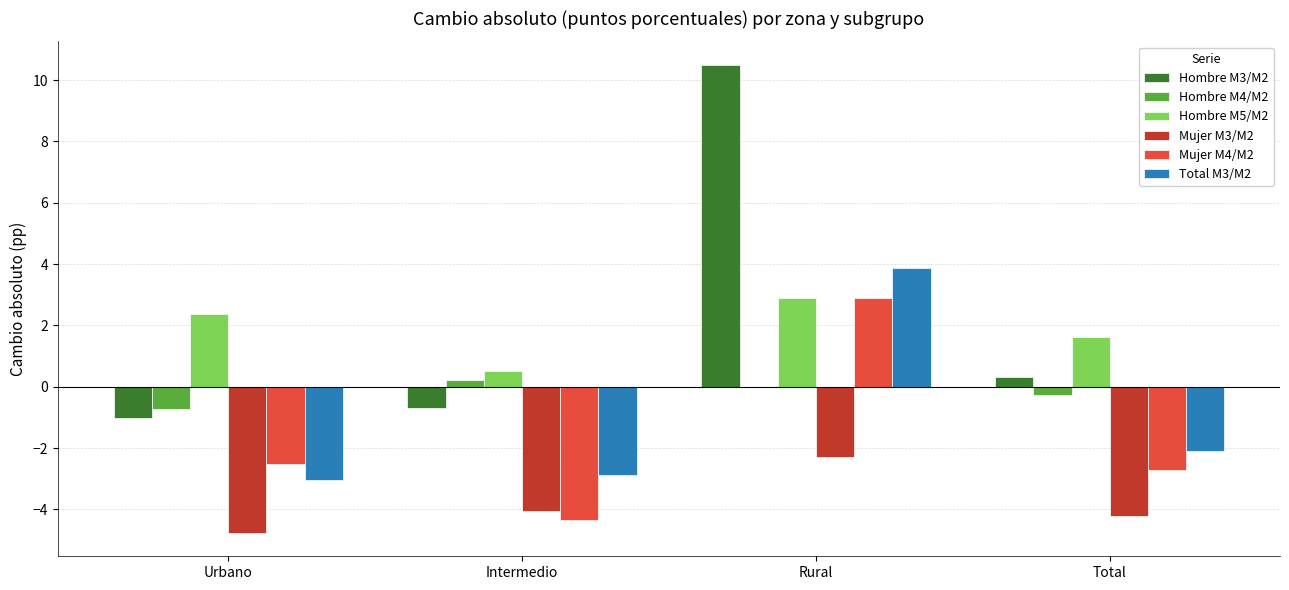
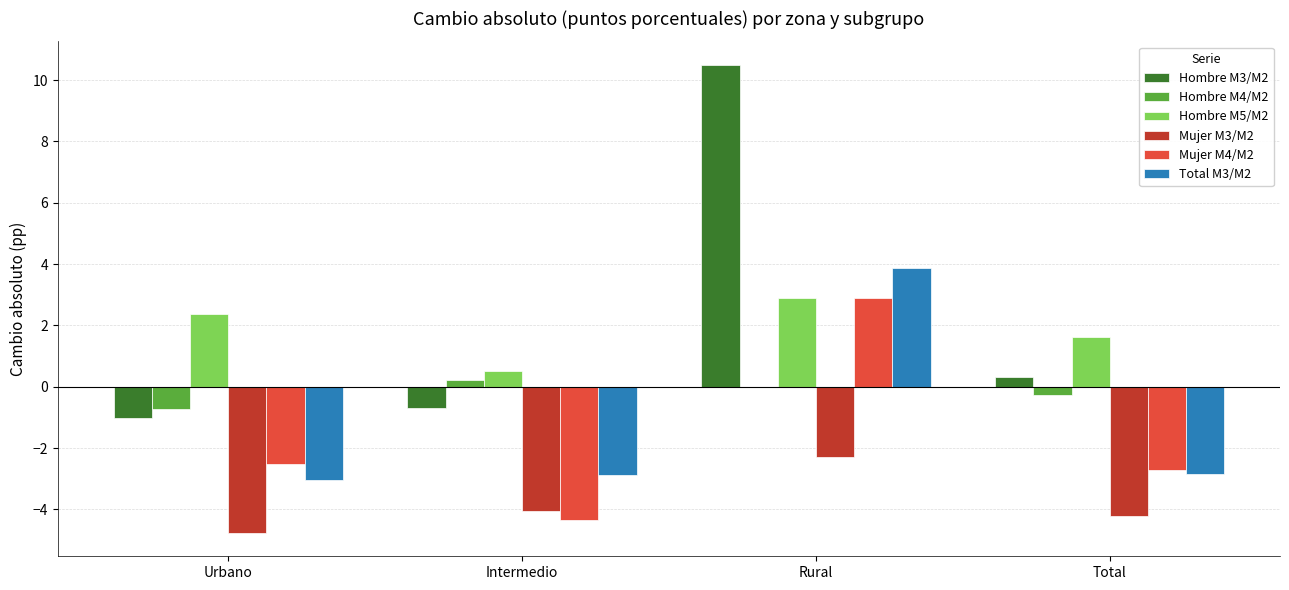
Total M3/M2, Total: -2.1 -> -2.9
